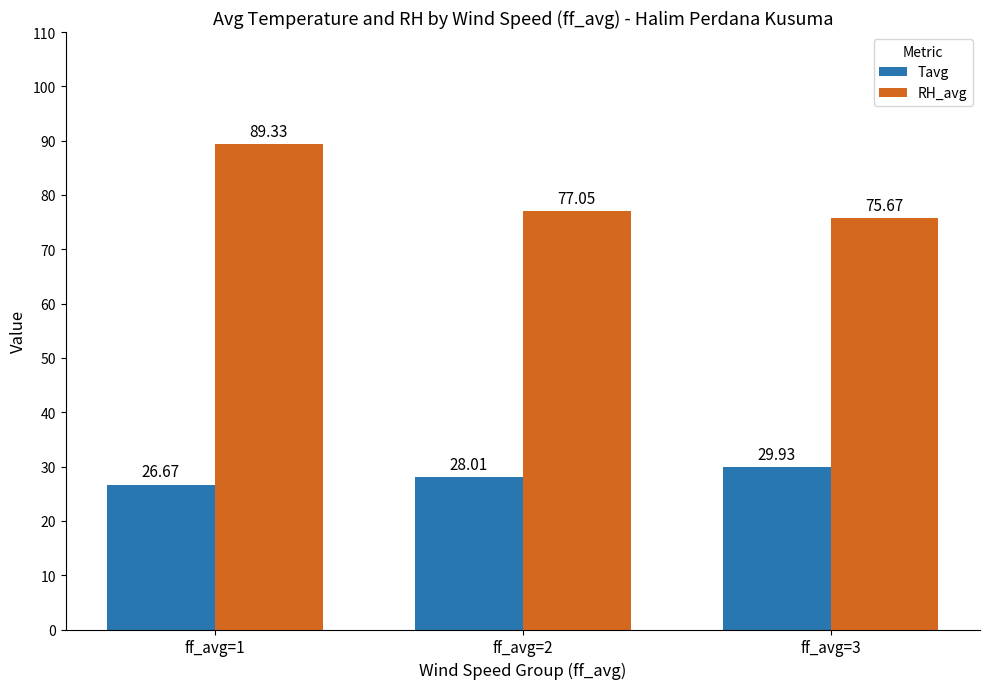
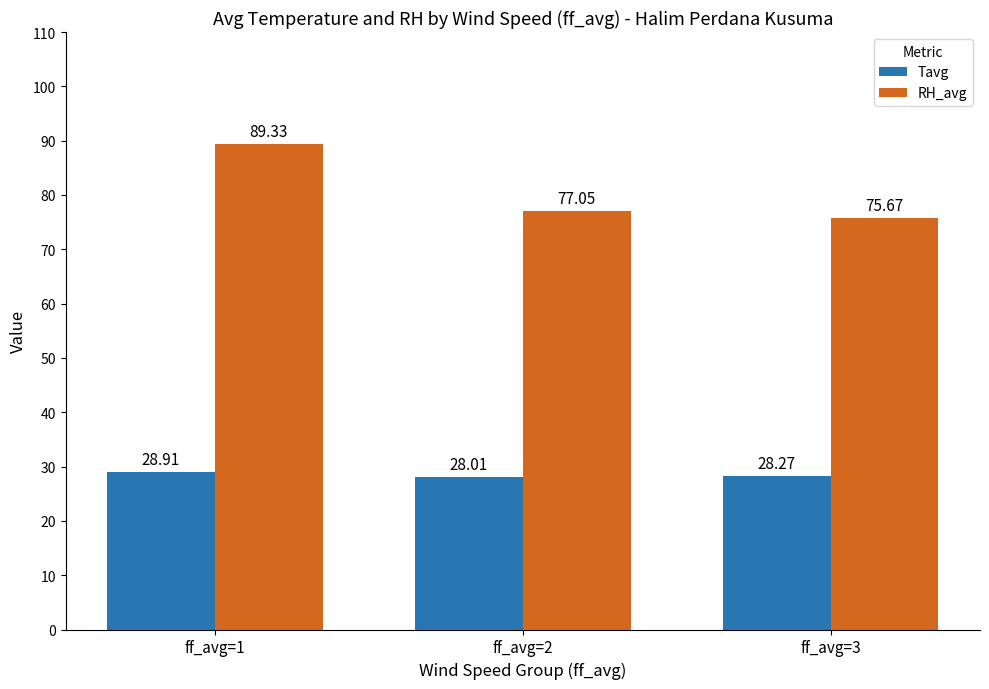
Tavg, ff_avg=1: 26.67 -> 28.91
Tavg, ff_avg=3: 29.93 -> 28.27
